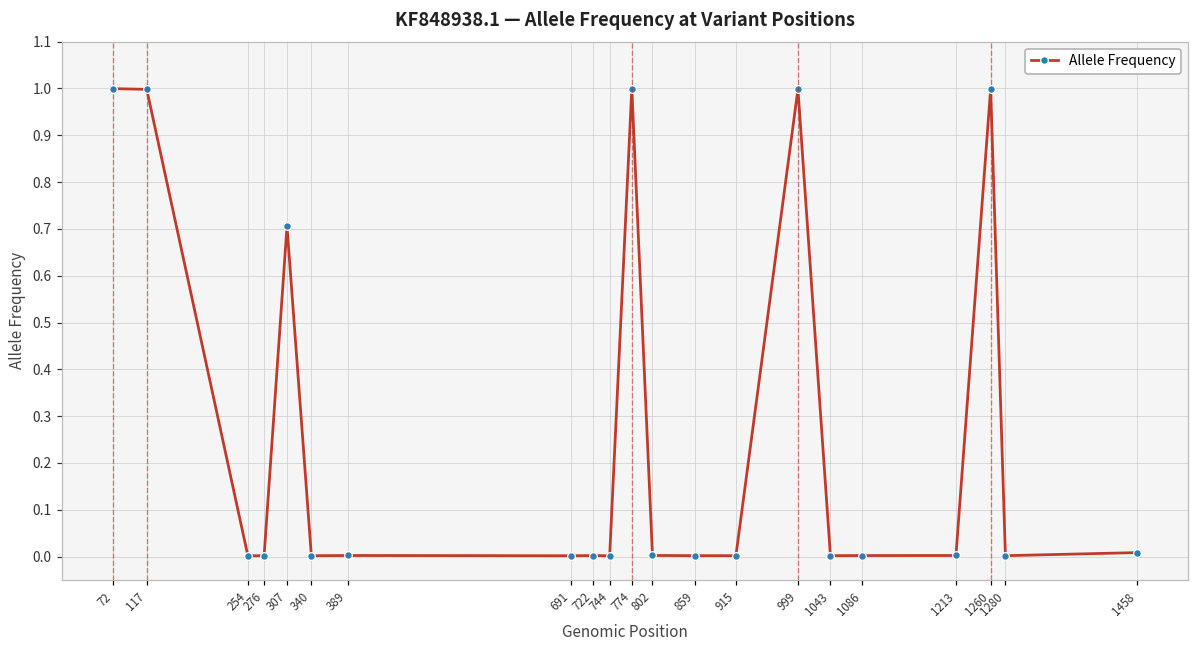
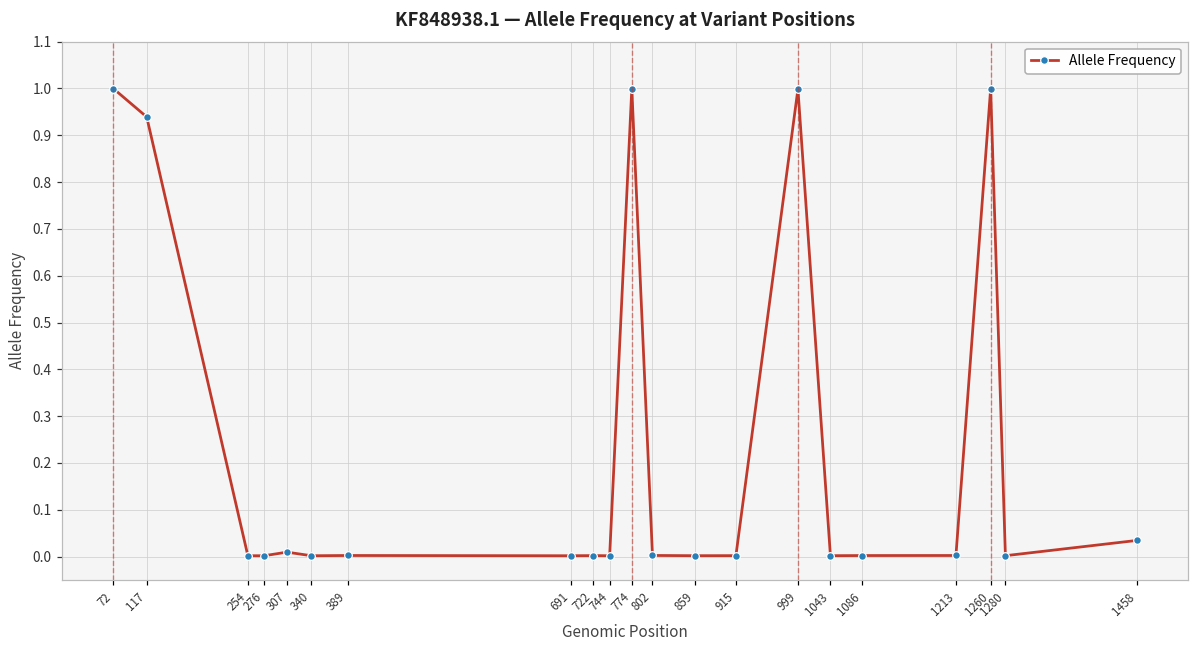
117: 1.00 -> 0.94
307: 0.71 -> 0.01
1458: 0.01 -> 0.03
